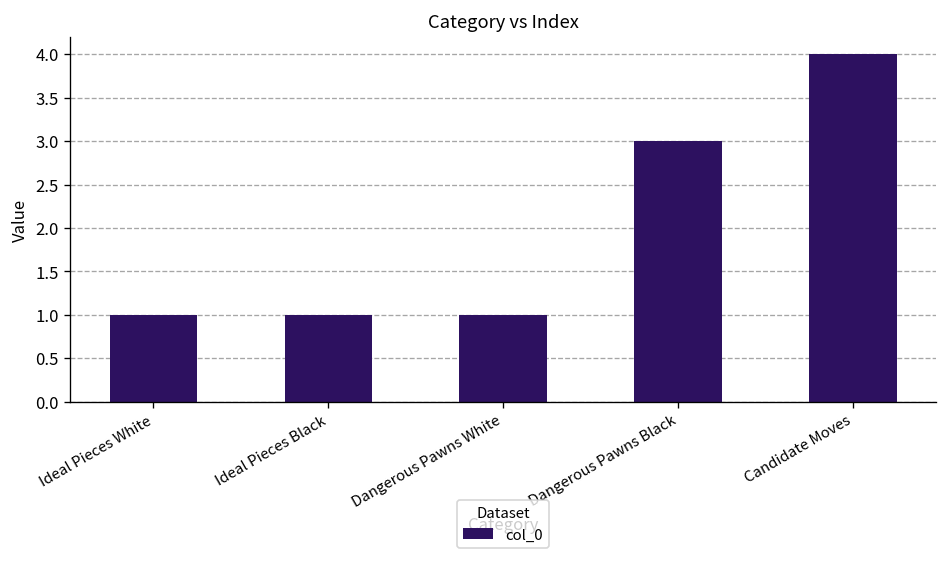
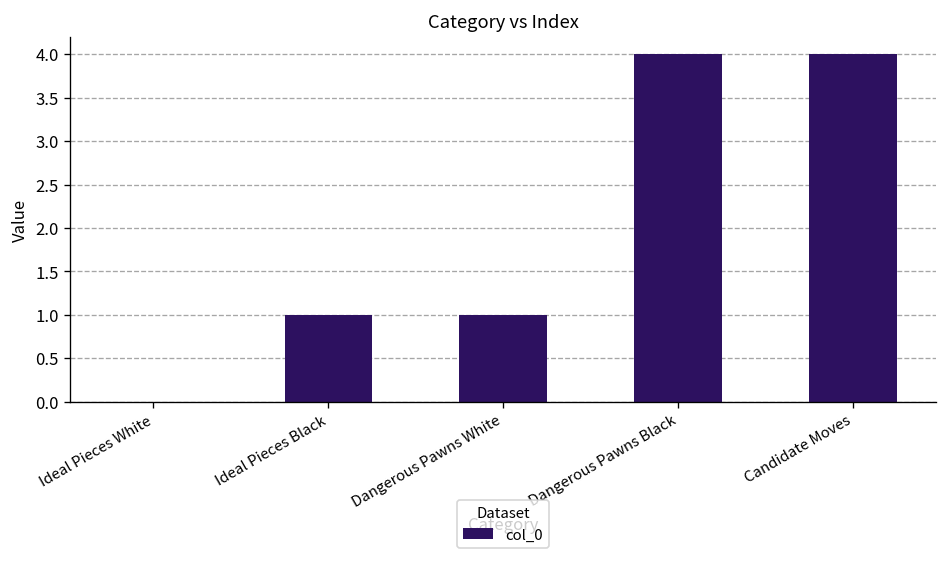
Ideal Pieces White: 1 -> 0
Dangerous Pawns Black: 3 -> 4
